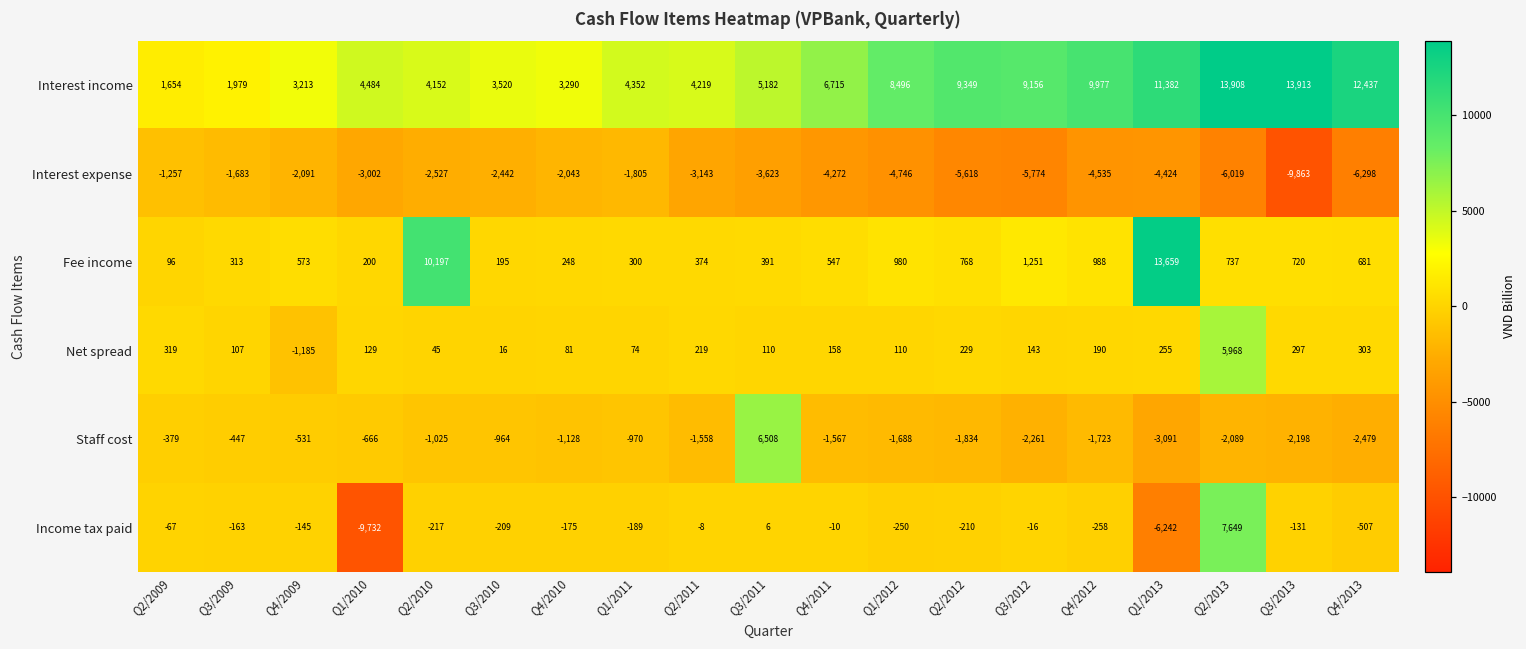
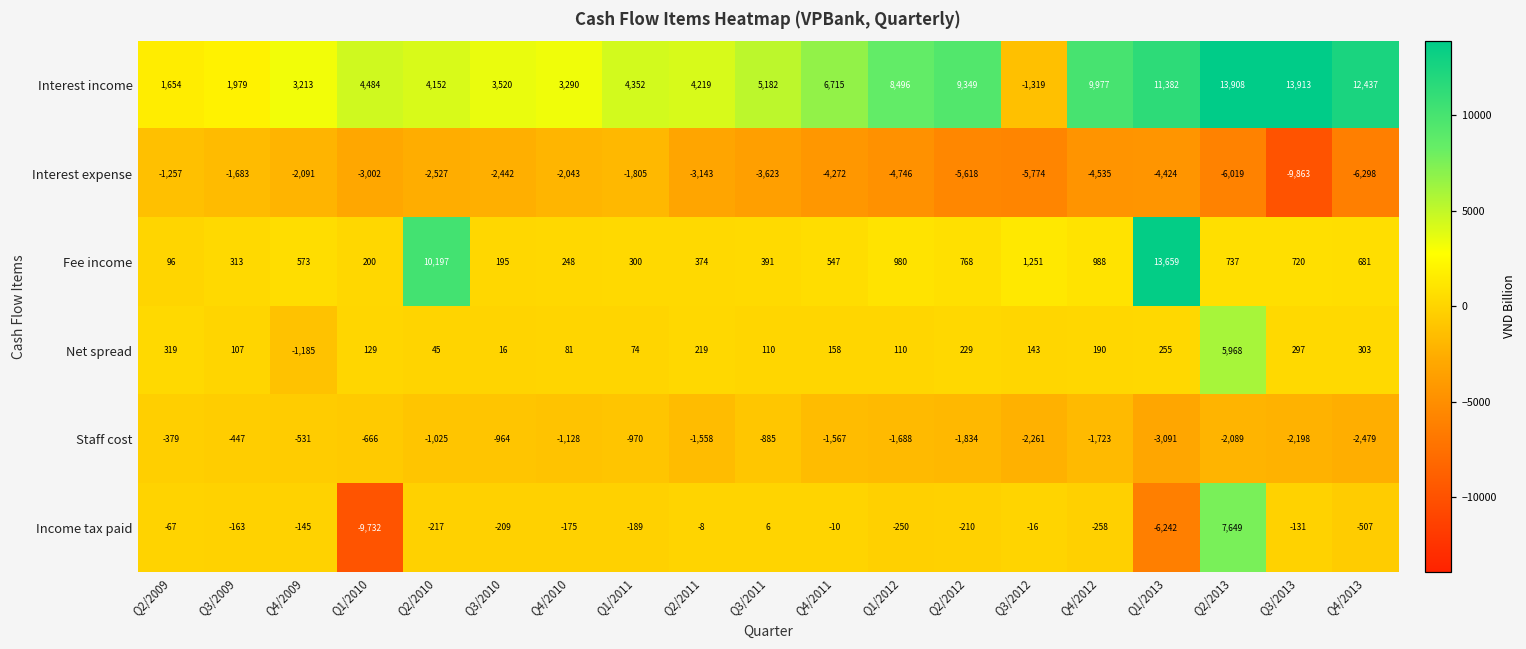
Interest income, Q3/2012: 9,156 -> -1,319
Staff cost, Q3/2011: 6,508 -> -885
